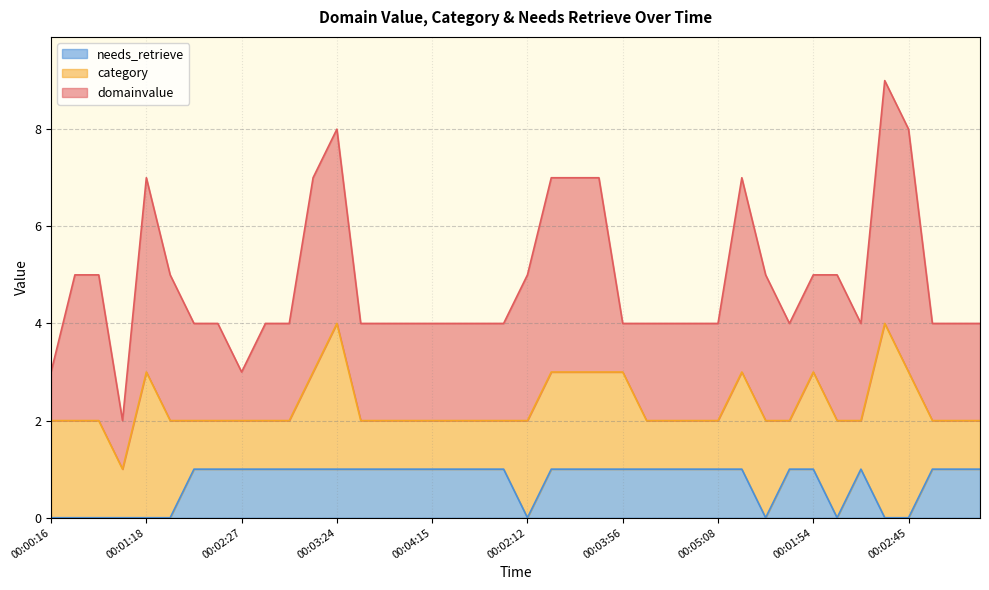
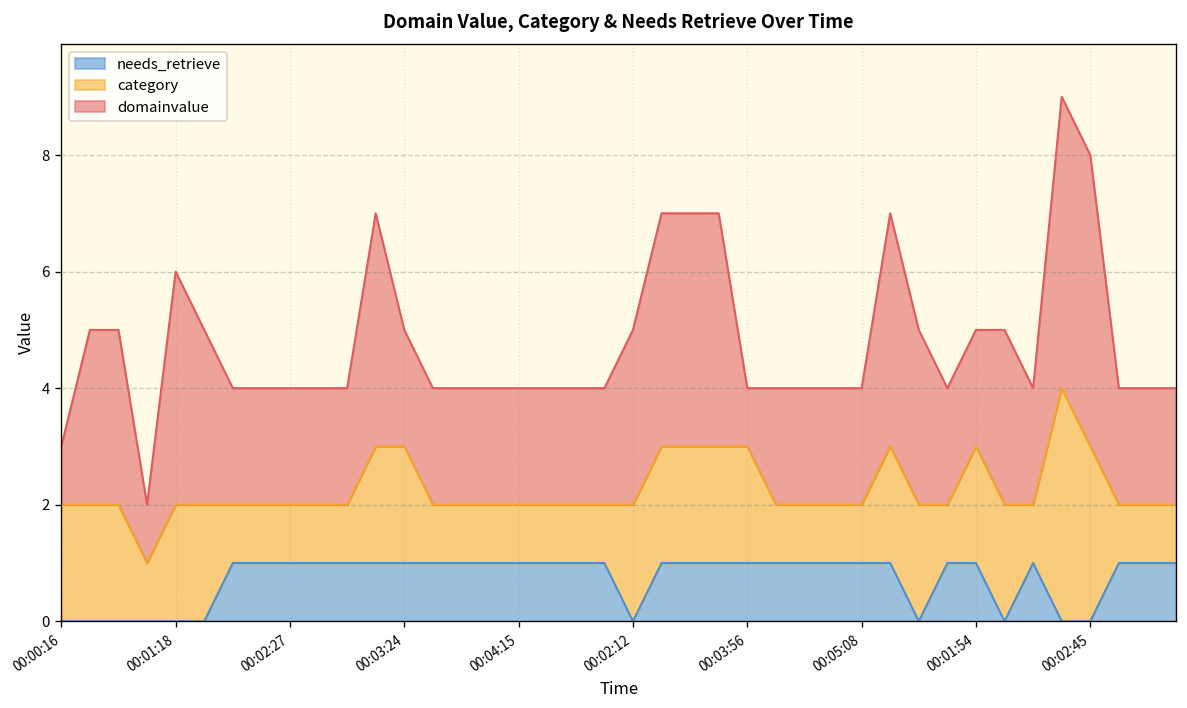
category, 00:01:18: 3 -> 2
domainvalue, 00:02:27: 1 -> 2
category, 00:03:24: 3 -> 2
domainvalue, 00:03:24: 4 -> 2
